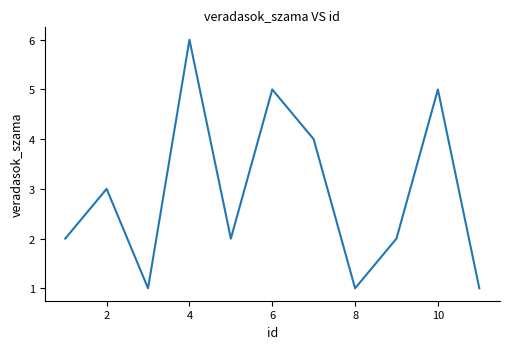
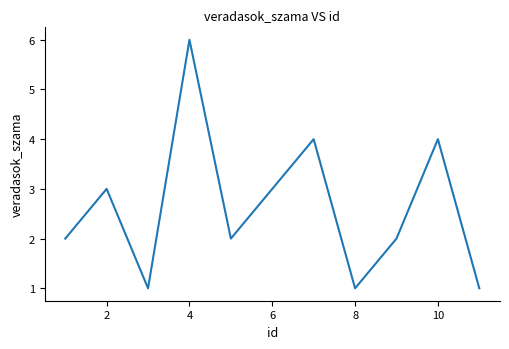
6: 5 -> 3
10: 5 -> 4
